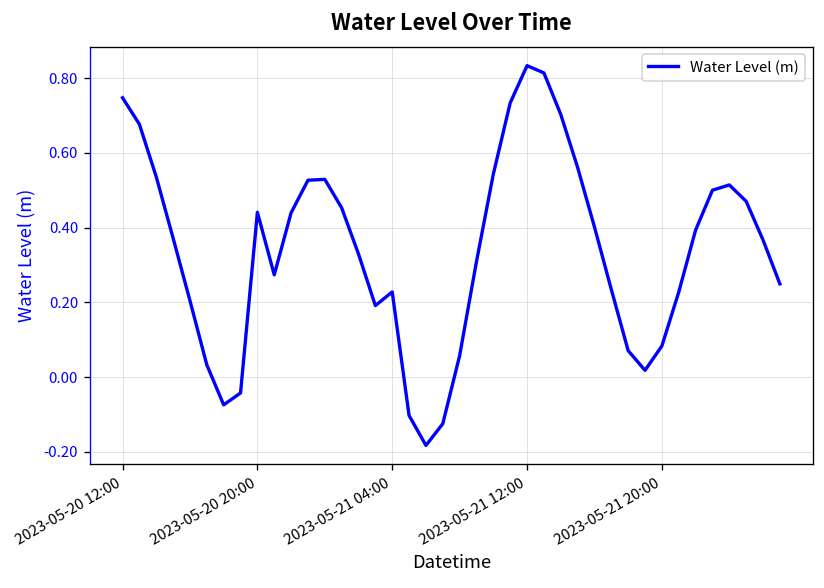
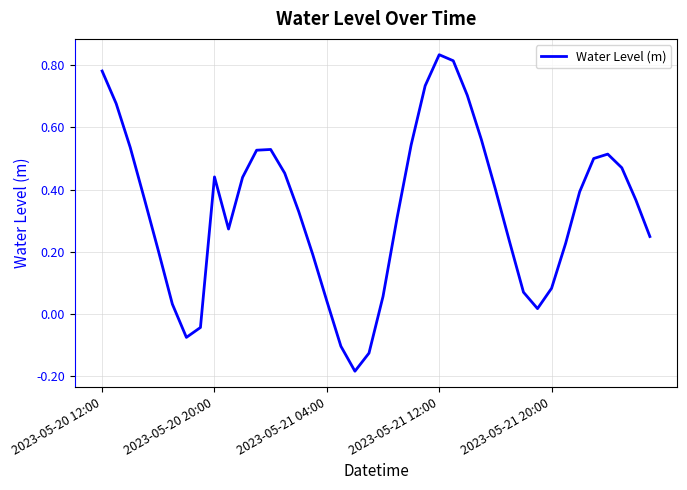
2023-05-20 12:00: 0.75 -> 0.78
2023-05-21 04:00: 0.23 -> 0.04
